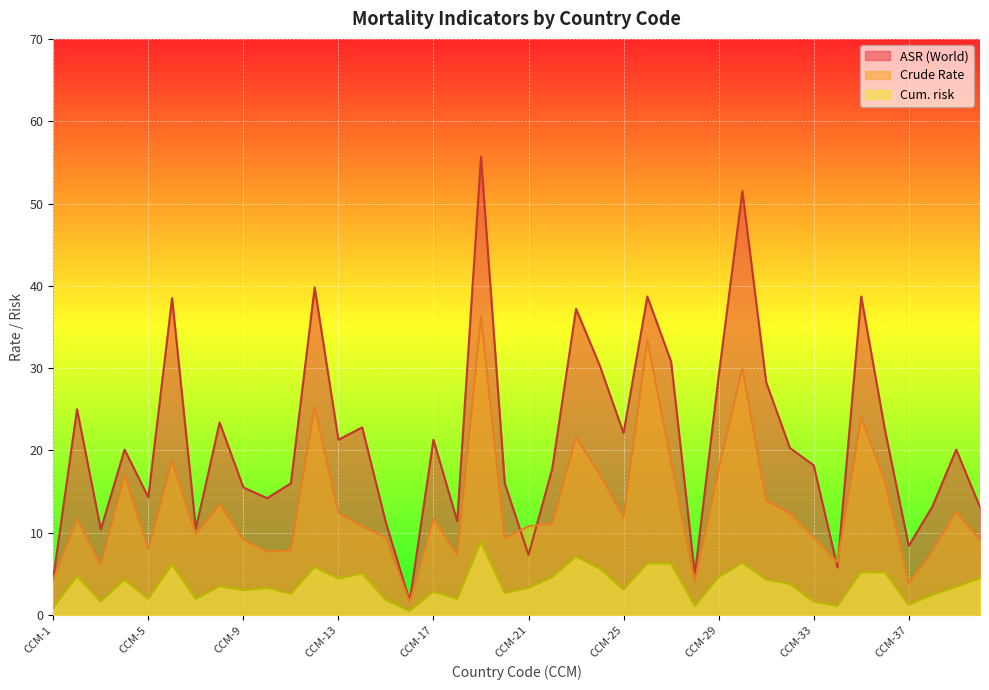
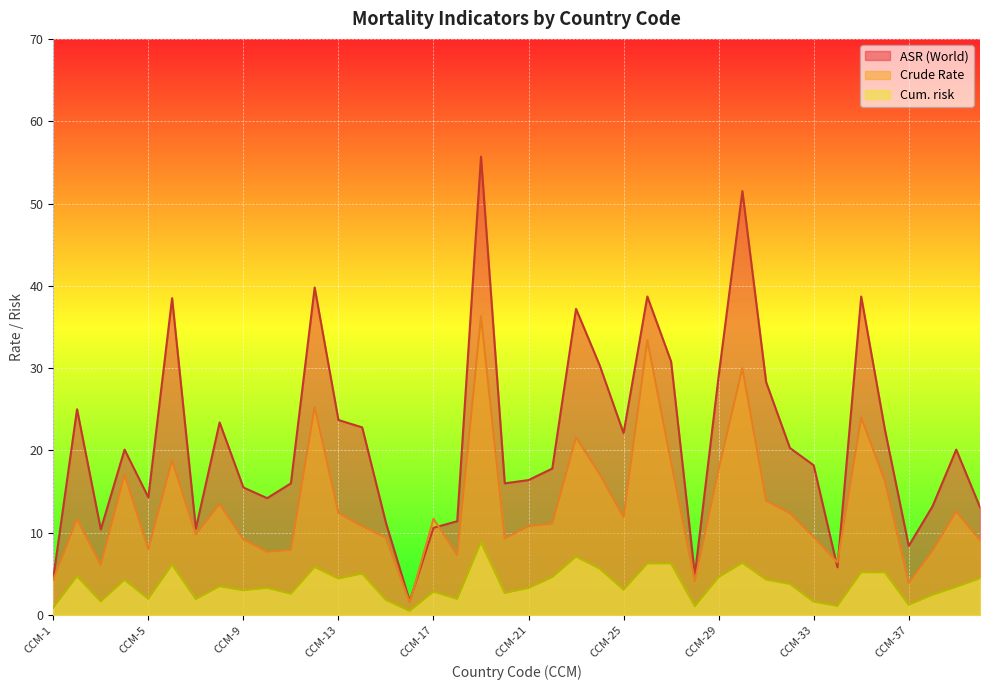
ASR (World), CCM-13: 21 -> 24
ASR (World), CCM-17: 21 -> 11
ASR (World), CCM-21: 7 -> 16
